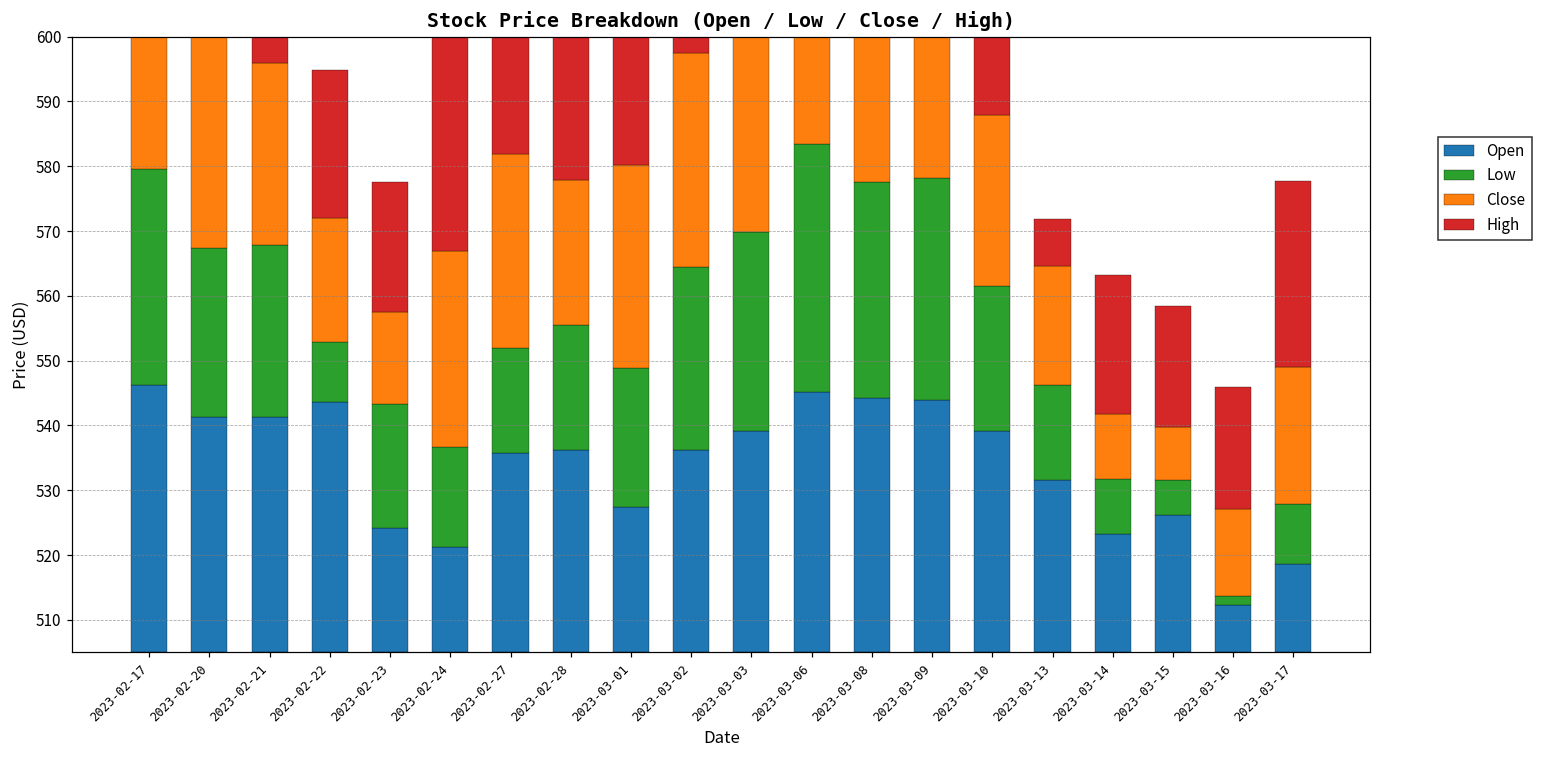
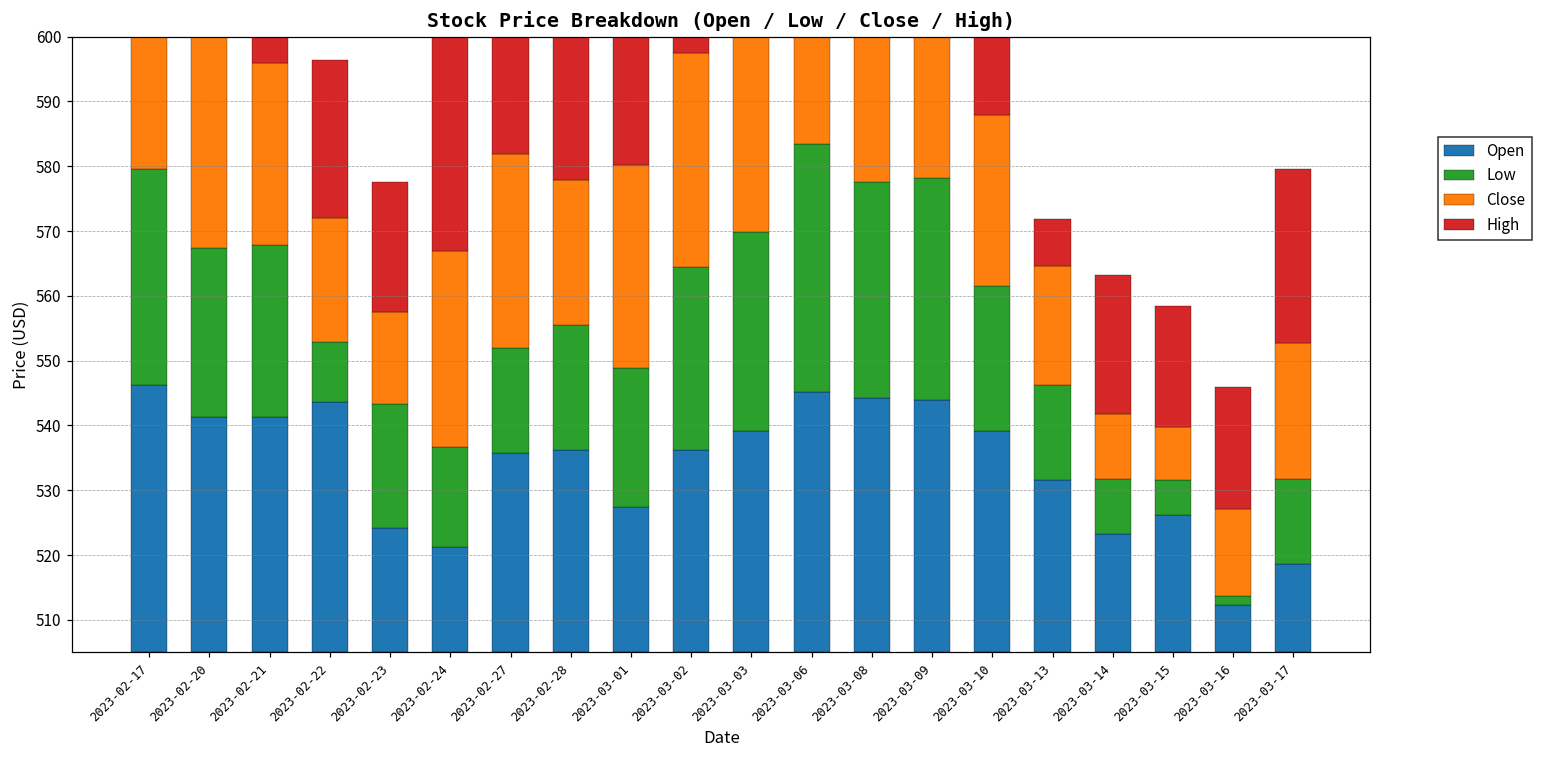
High, 2023-02-22: 23 -> 24
Low, 2023-03-17: 9 -> 13
High, 2023-03-17: 29 -> 27
